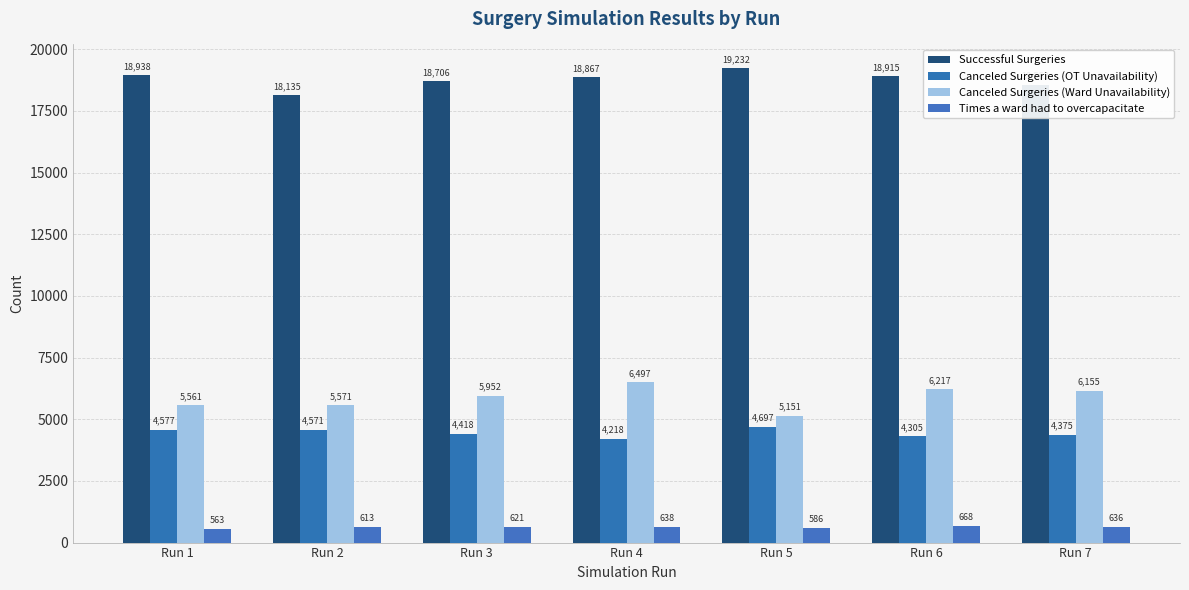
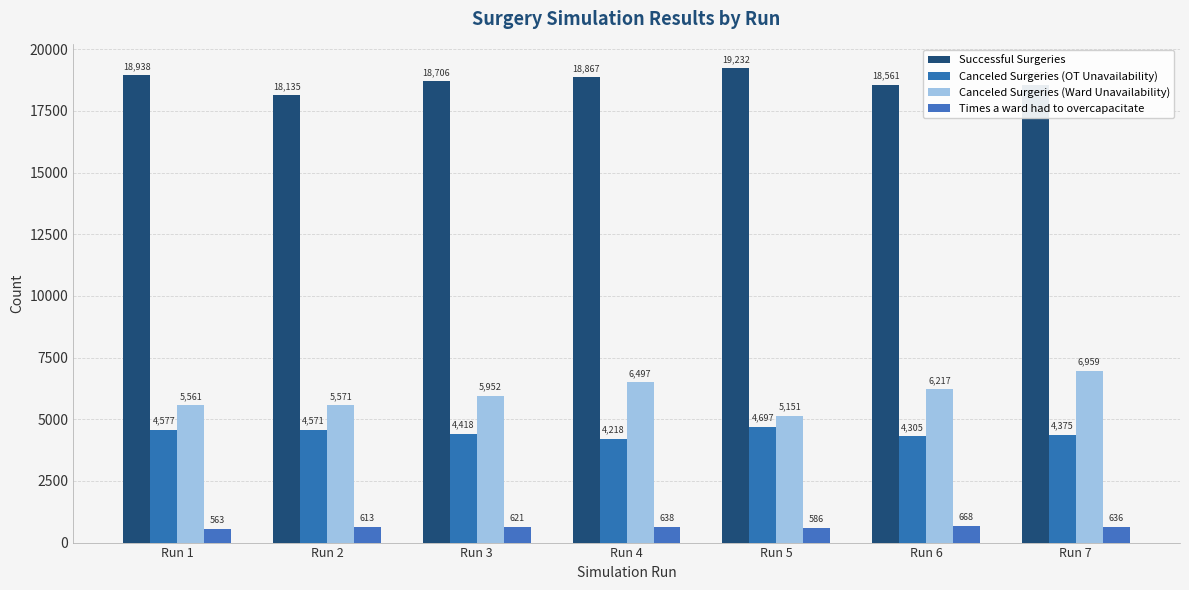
Successful Surgeries, Run 6: 18,915 -> 18,561
Canceled Surgeries (Ward Unavailability), Run 7: 6,155 -> 6,959
